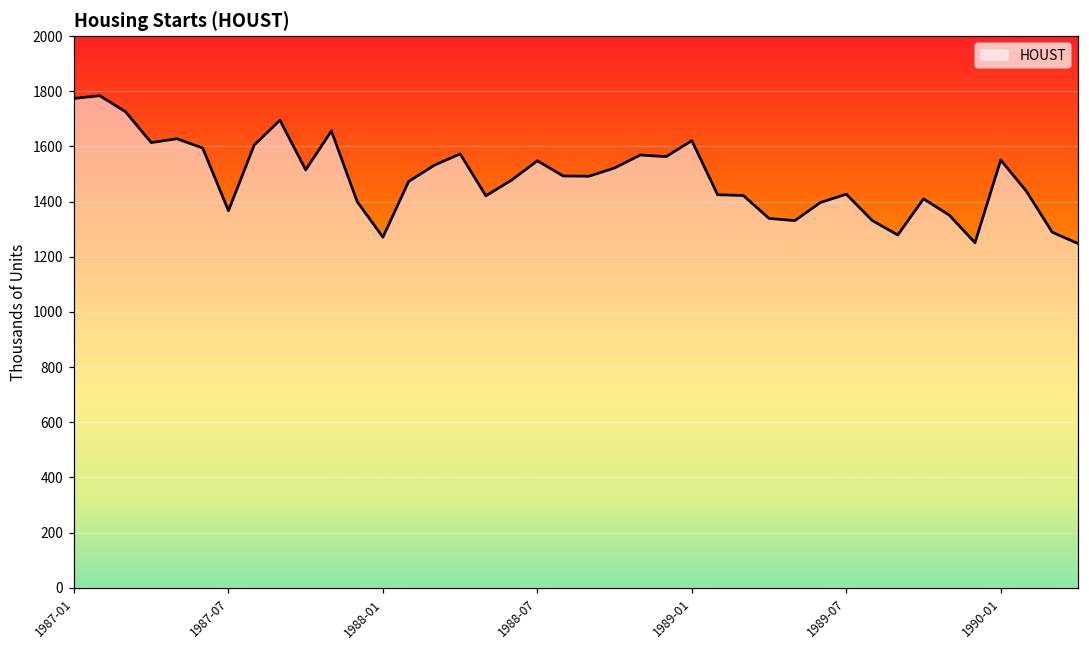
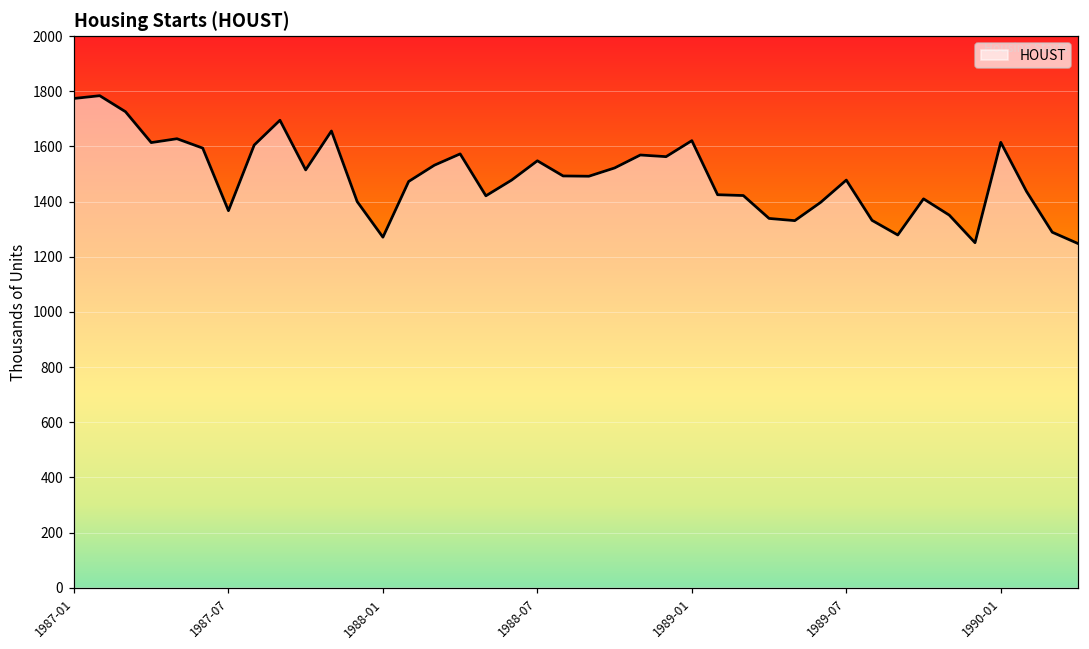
1989-07: 1430 -> 1480
1990-01: 1550 -> 1620
